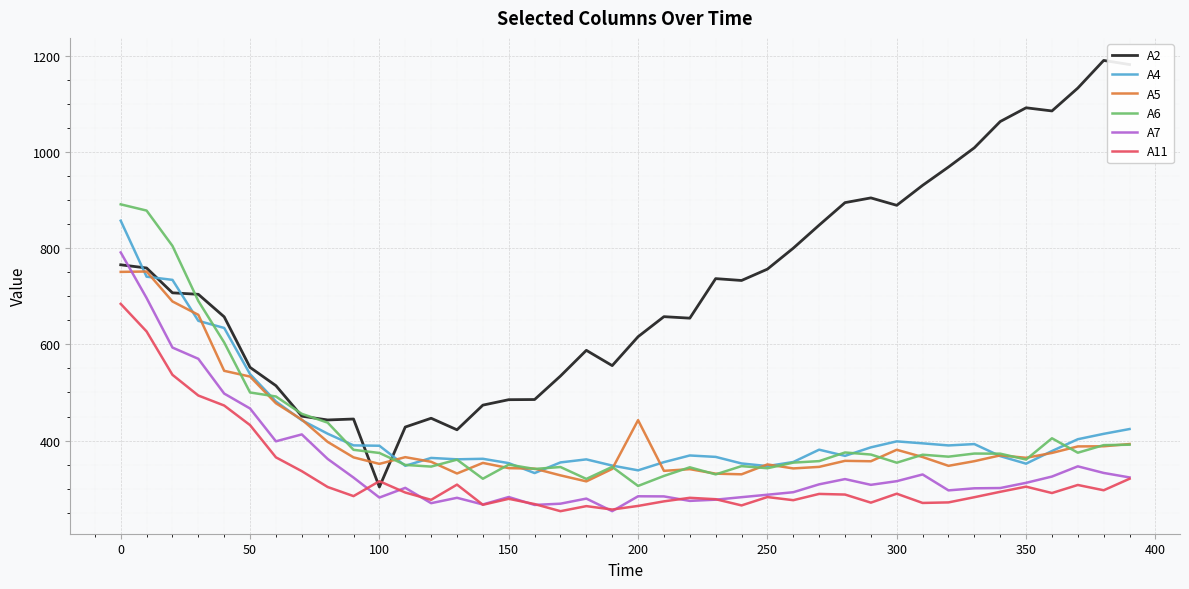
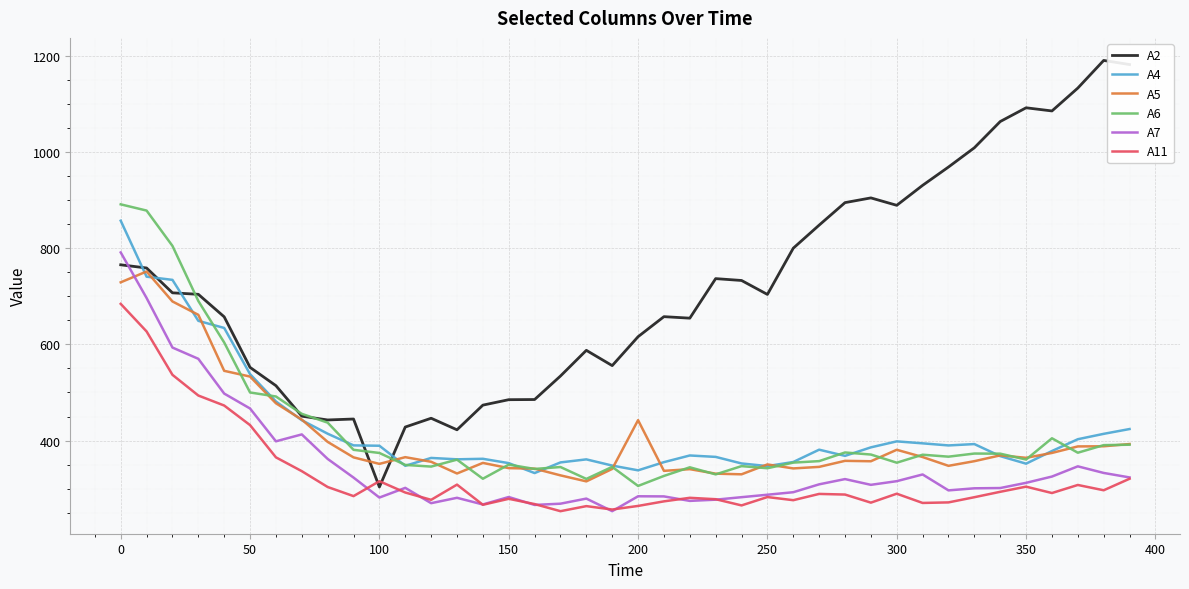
A5, 0: 750 -> 730
A2, 250: 760 -> 700
